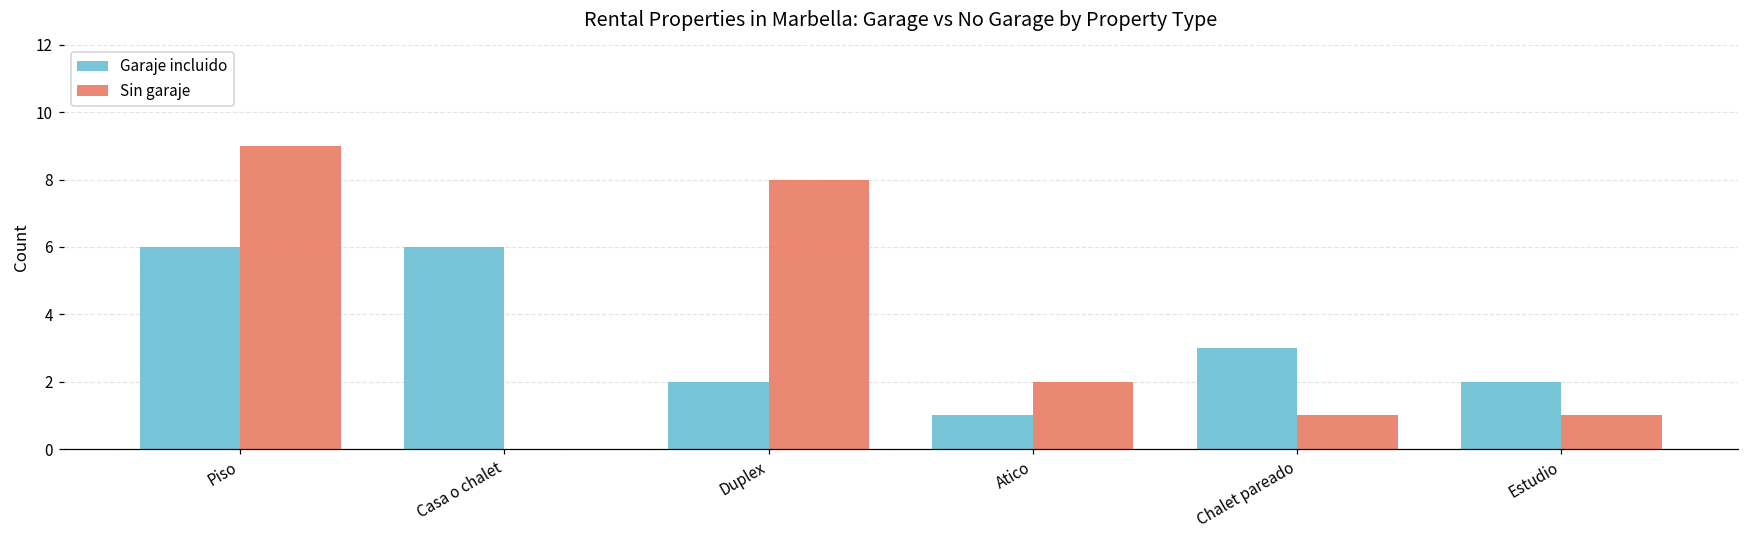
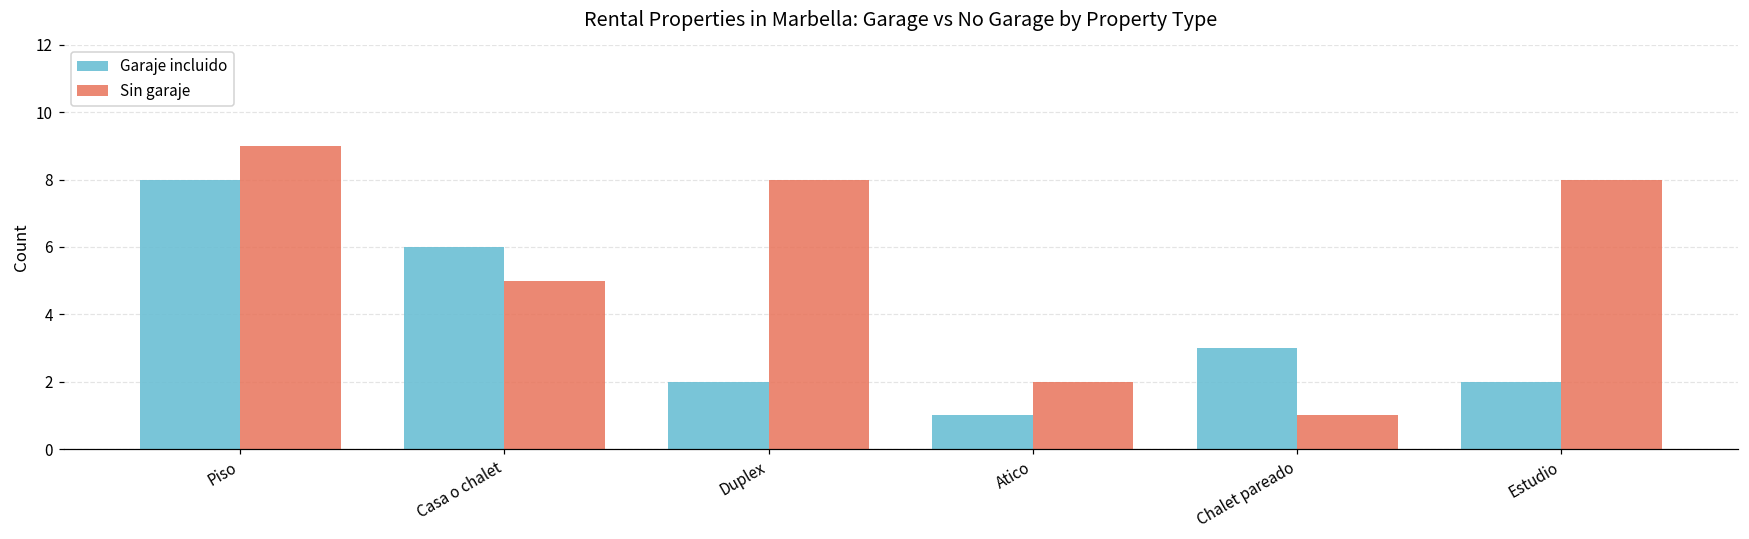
Garaje incluido, Piso: 6 -> 8
Sin garaje, Casa o chalet: 0 -> 5
Sin garaje, Estudio: 1 -> 8
